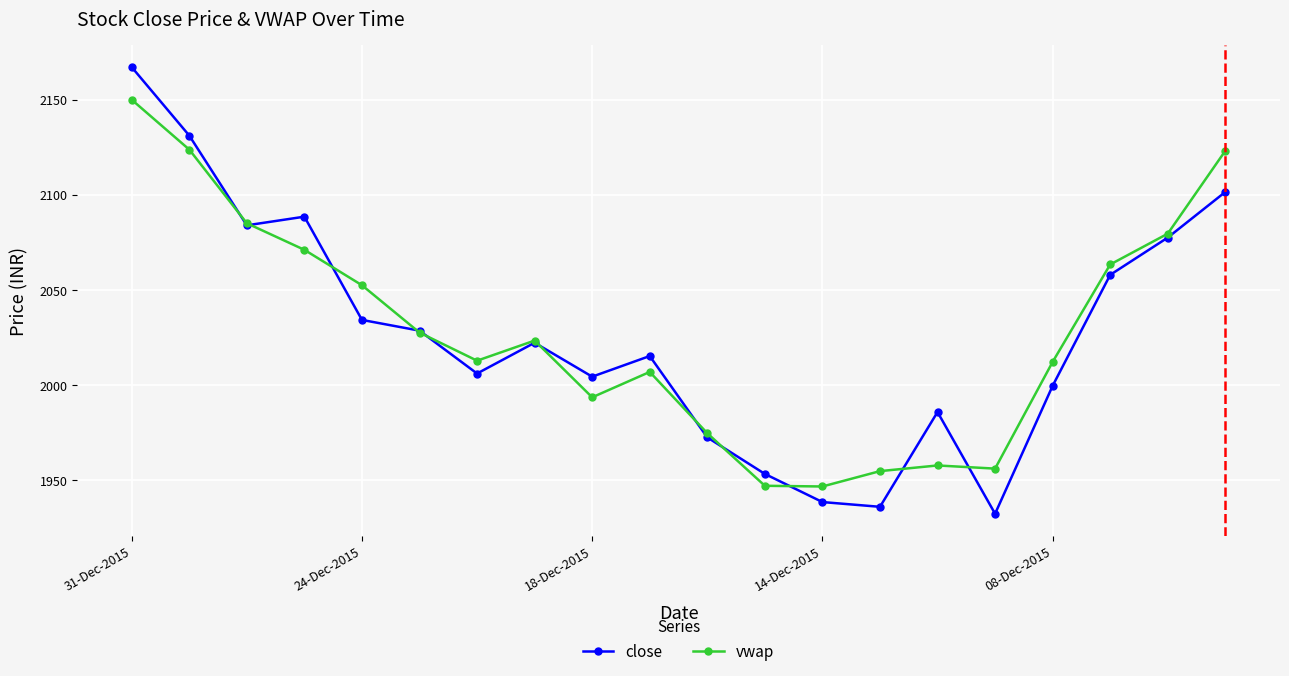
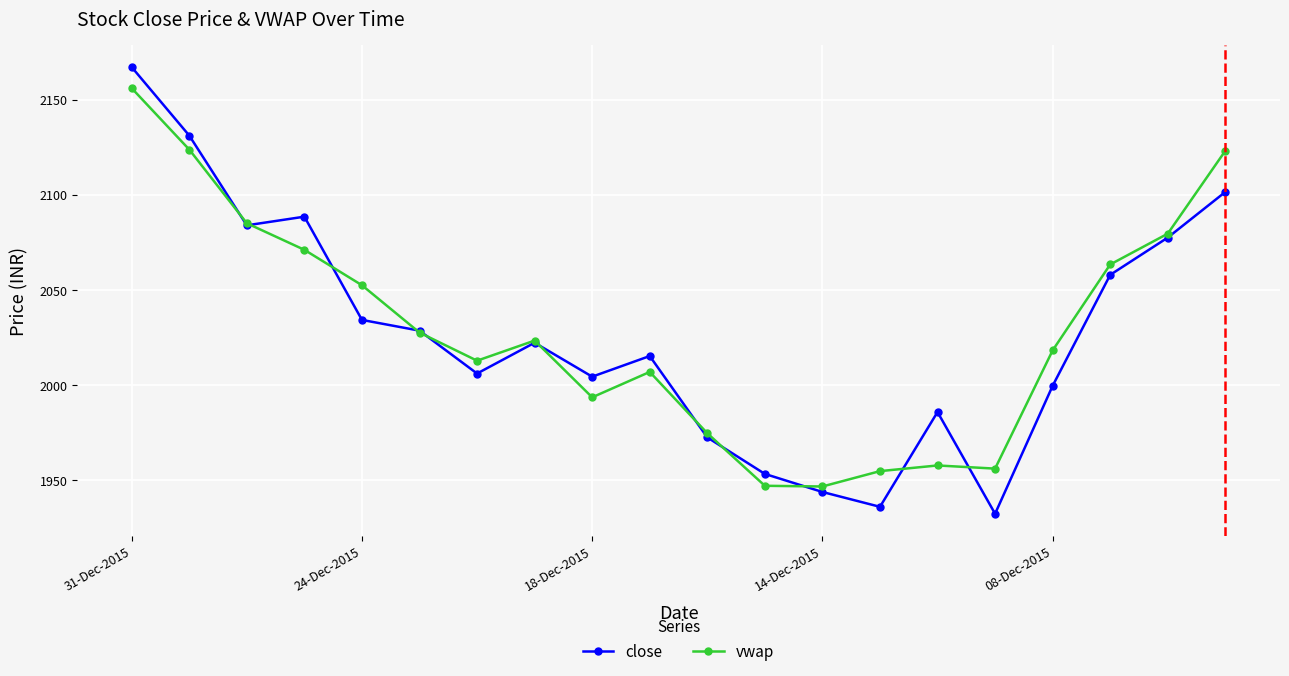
vwap, 31-Dec-2015: 2150 -> 2156
close, 14-Dec-2015: 1938 -> 1944
vwap, 08-Dec-2015: 2012 -> 2018
